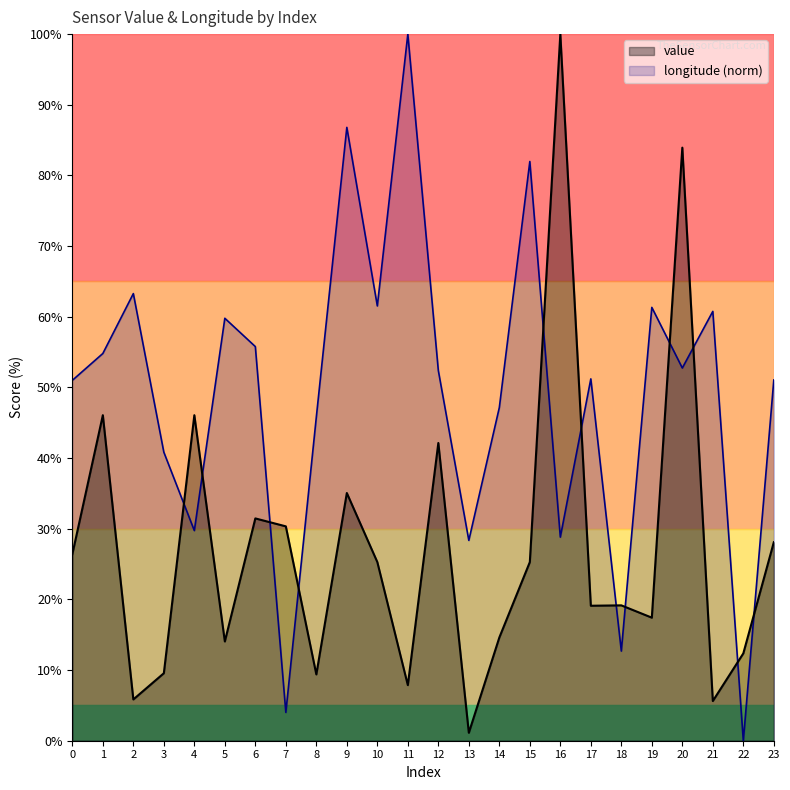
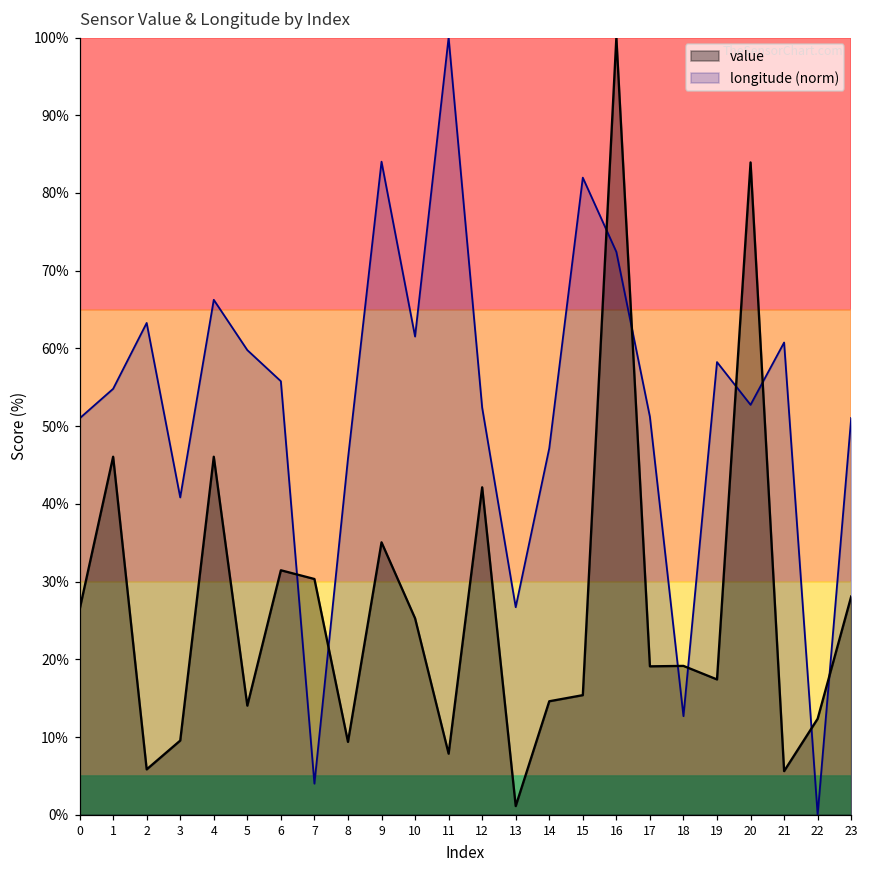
longitude (norm), 4: 30% -> 66%
longitude (norm), 9: 87% -> 84%
longitude (norm), 13: 28% -> 27%
value, 15: 25% -> 15%
longitude (norm), 16: 29% -> 72%
longitude (norm), 19: 61% -> 58%
